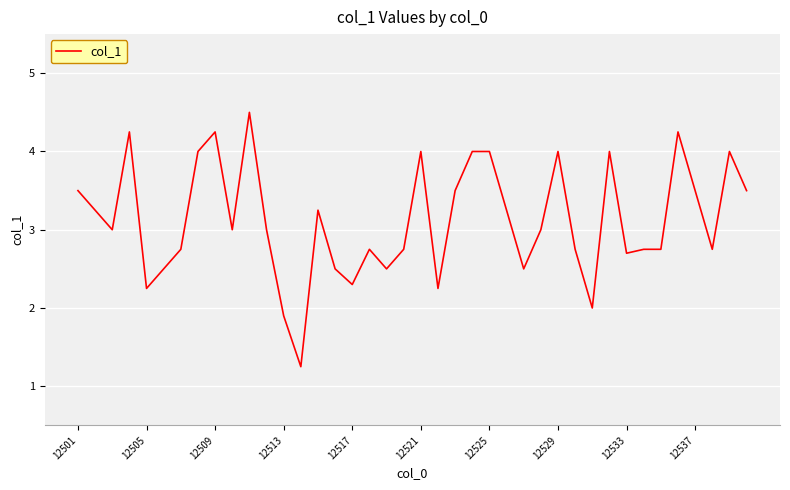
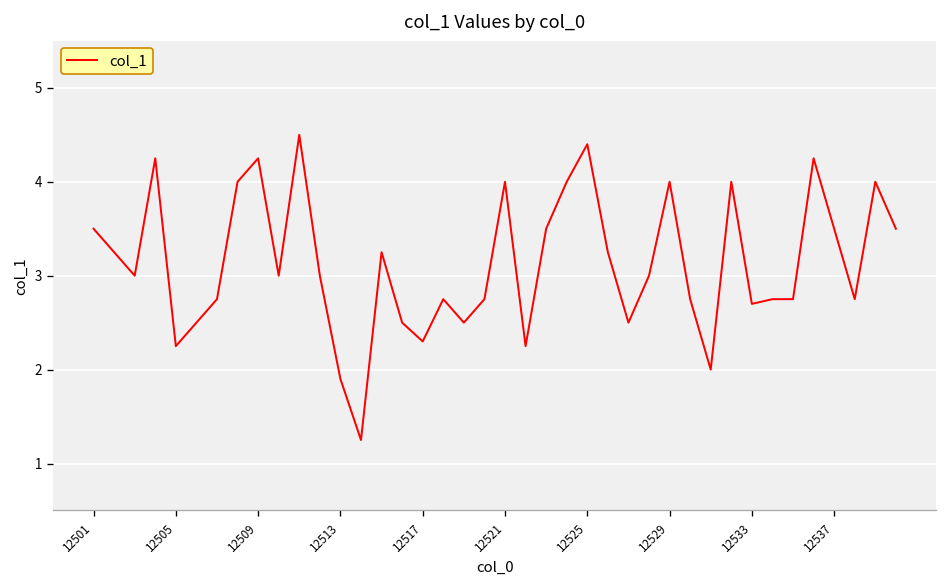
12525: 4.0 -> 4.4
